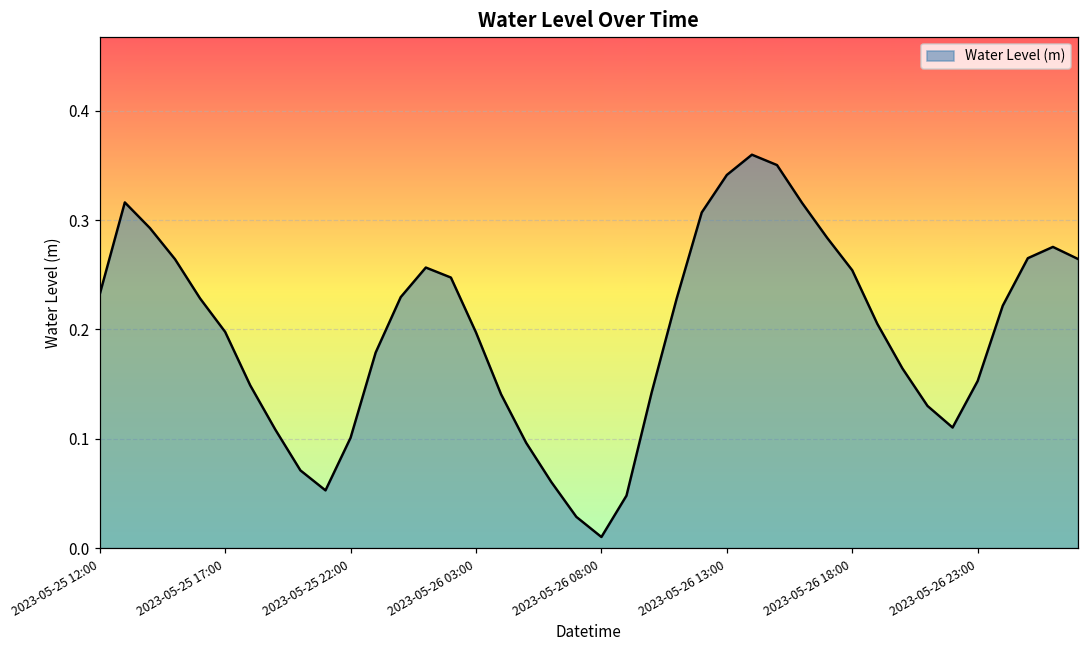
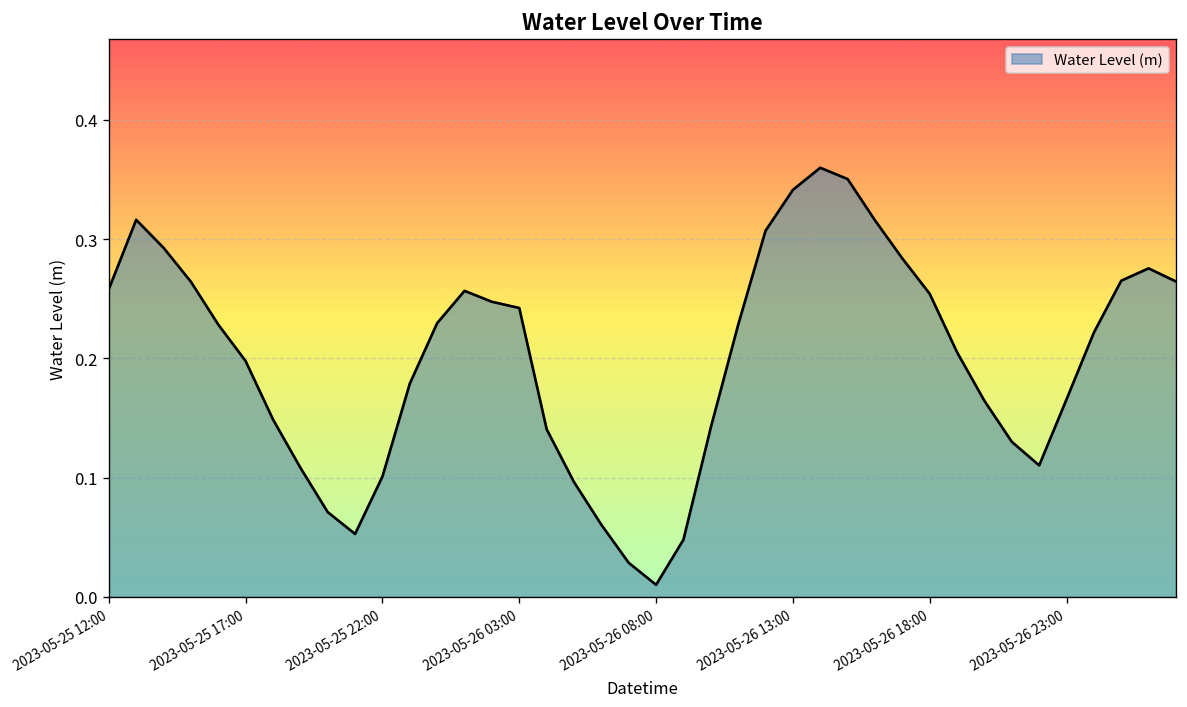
2023-05-25 12:00: 0.23 -> 0.26
2023-05-26 03:00: 0.20 -> 0.24
2023-05-26 23:00: 0.15 -> 0.17
